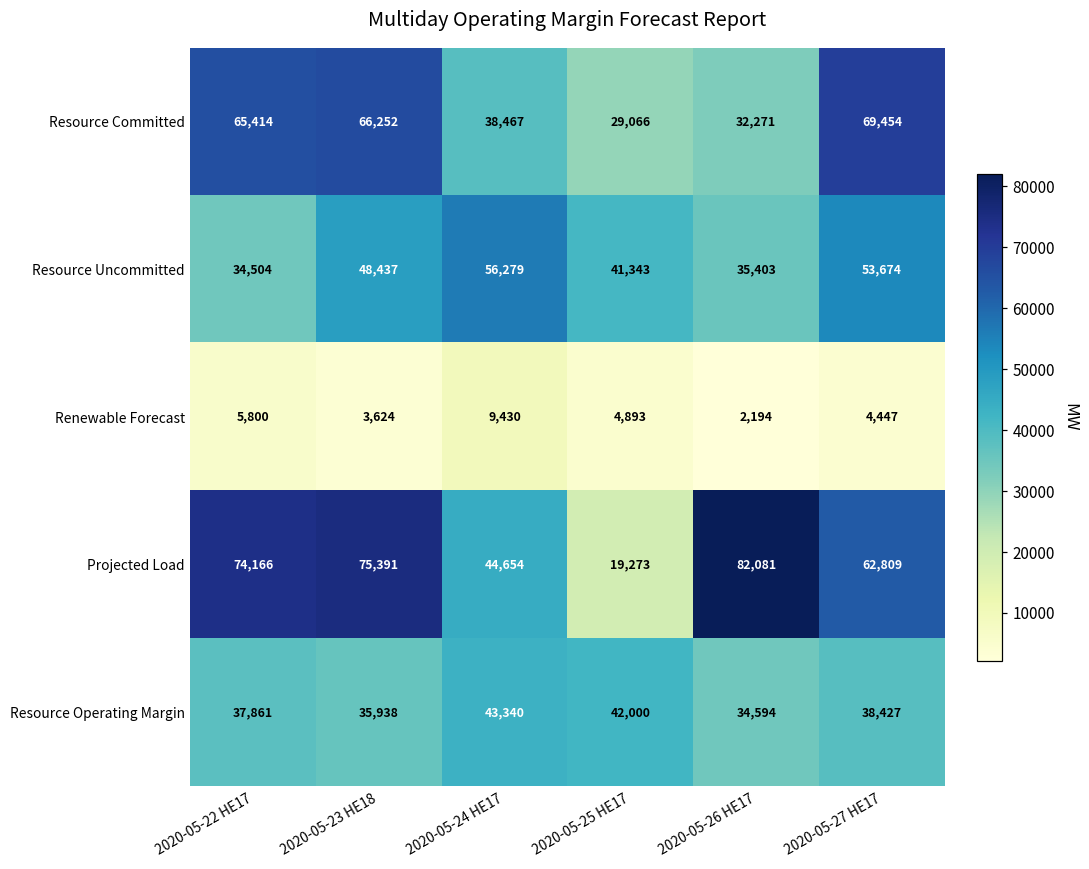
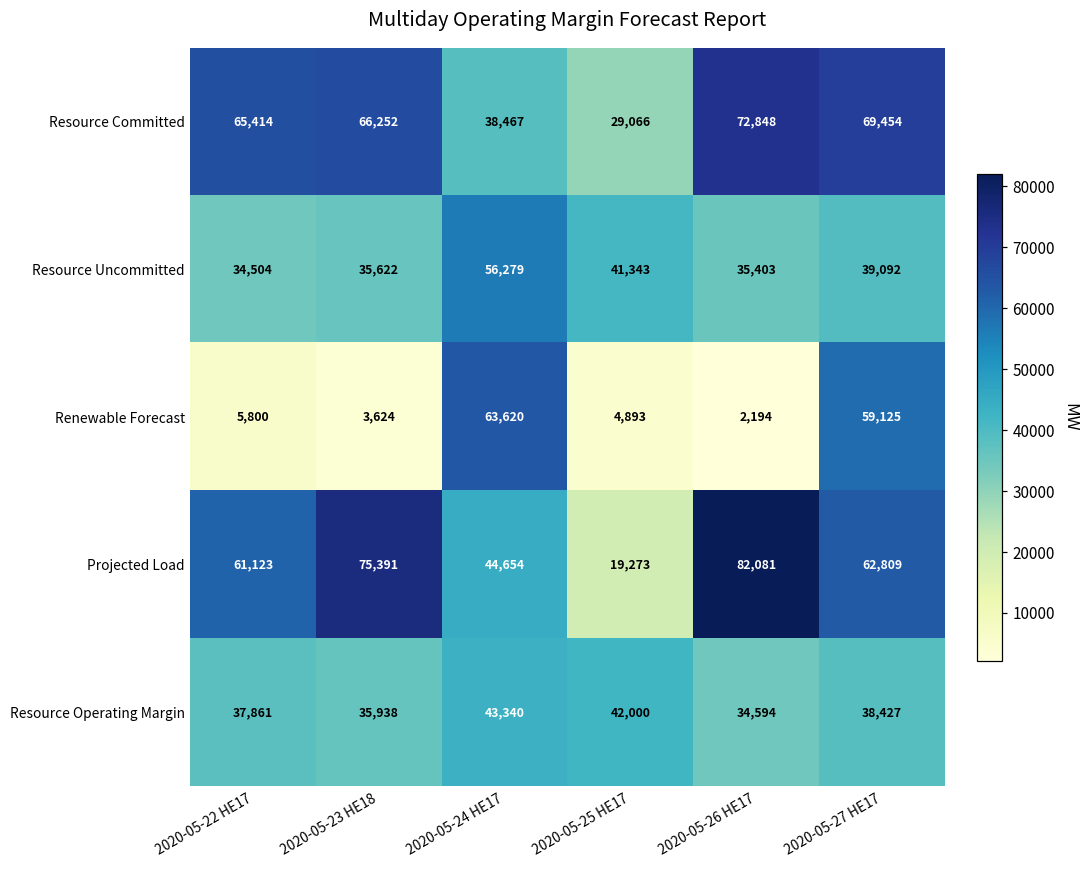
Resource Committed, 2020-05-26 HE17: 32,271 -> 72,848
Resource Uncommitted, 2020-05-23 HE18: 48,437 -> 35,622
Resource Uncommitted, 2020-05-27 HE17: 53,674 -> 39,092
Renewable Forecast, 2020-05-24 HE17: 9,430 -> 63,620
Renewable Forecast, 2020-05-27 HE17: 4,447 -> 59,125
Projected Load, 2020-05-22 HE17: 74,166 -> 61,123
